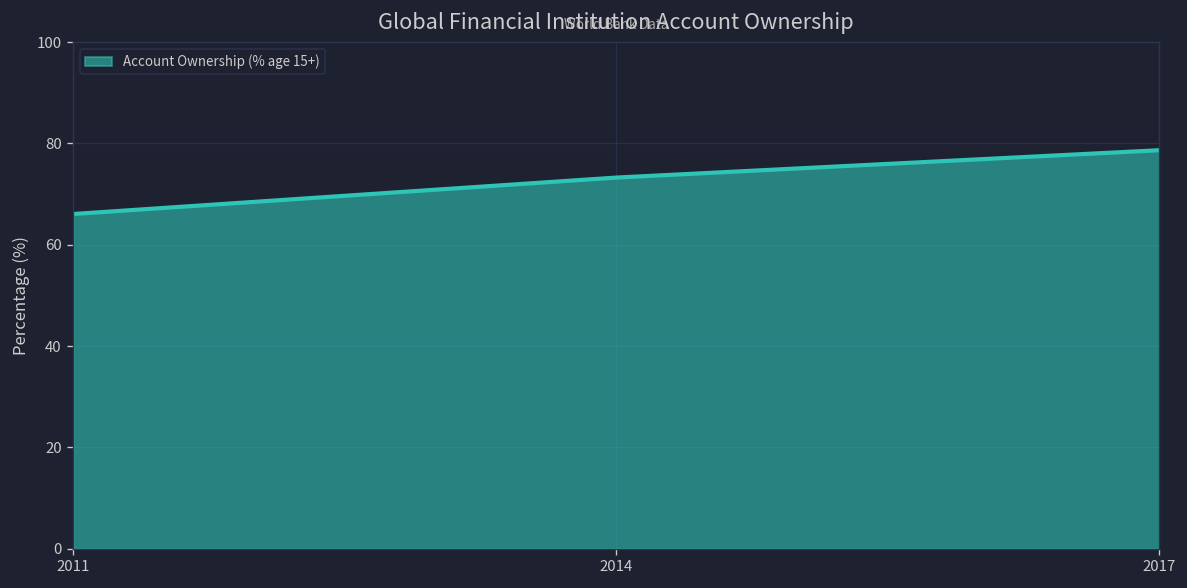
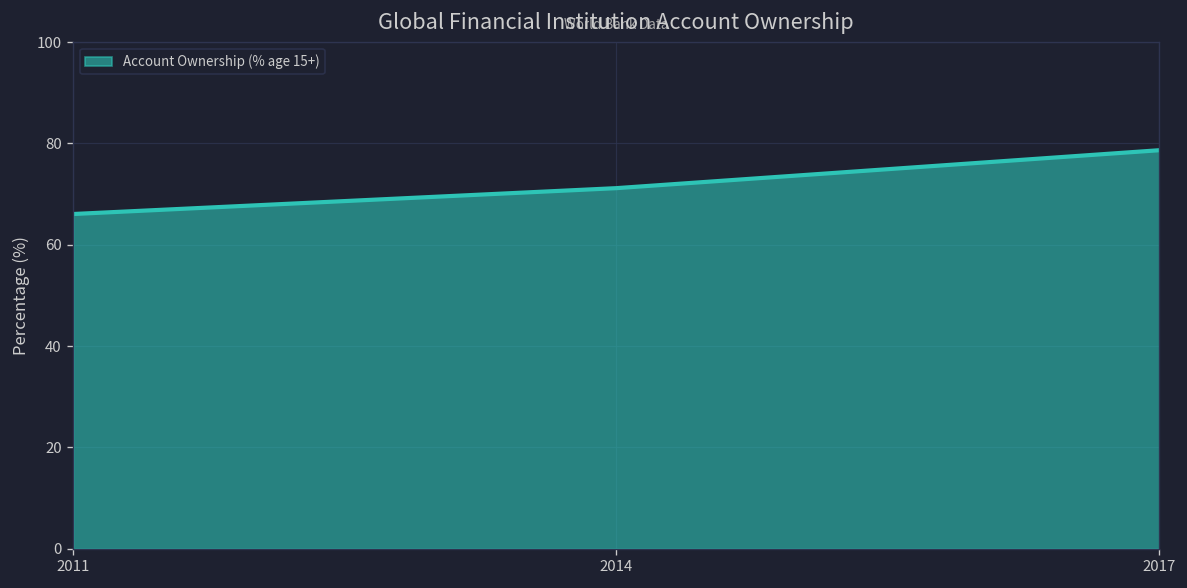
2014: 73 -> 71
